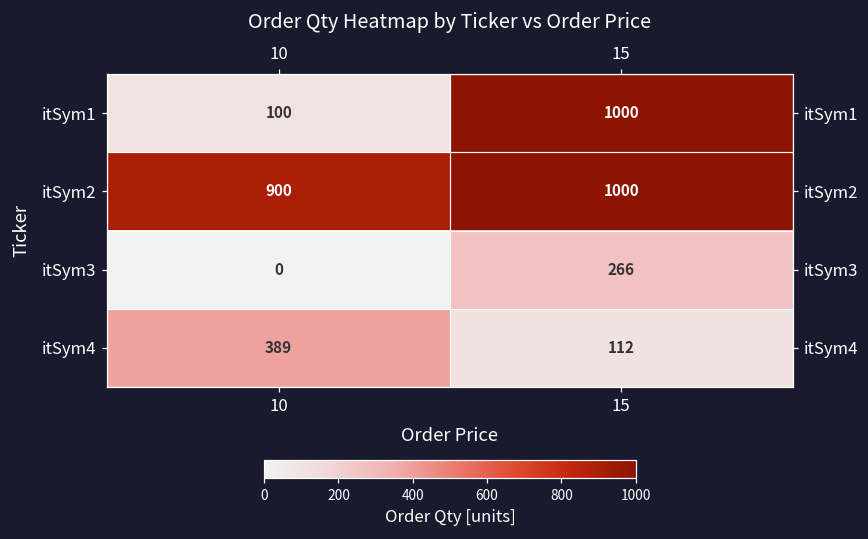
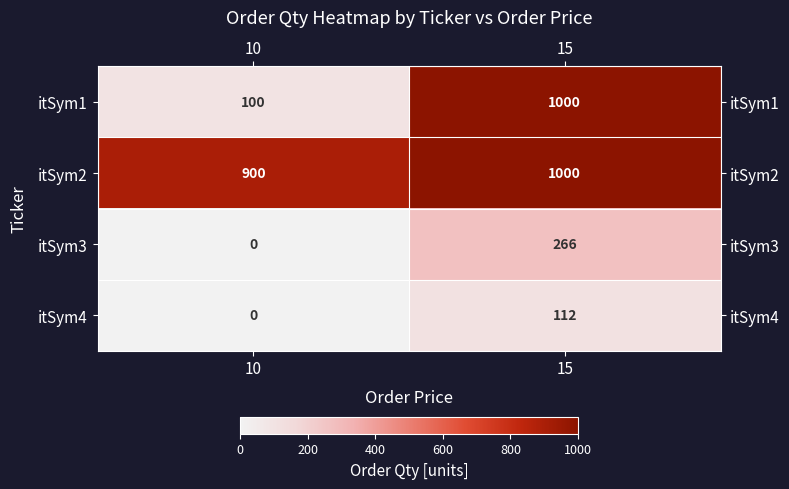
itSym4, 10: 389 -> 0
